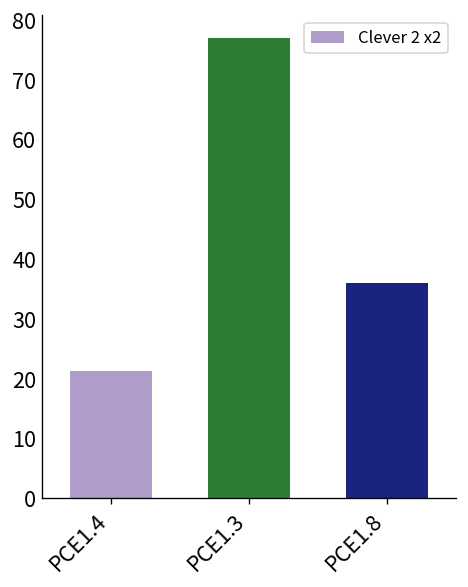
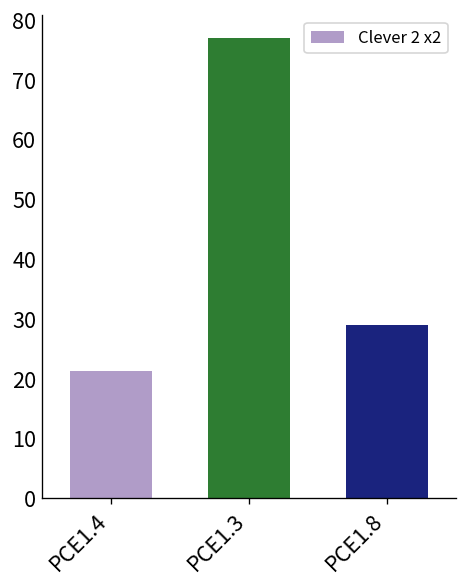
PCE1.8: 36 -> 29
